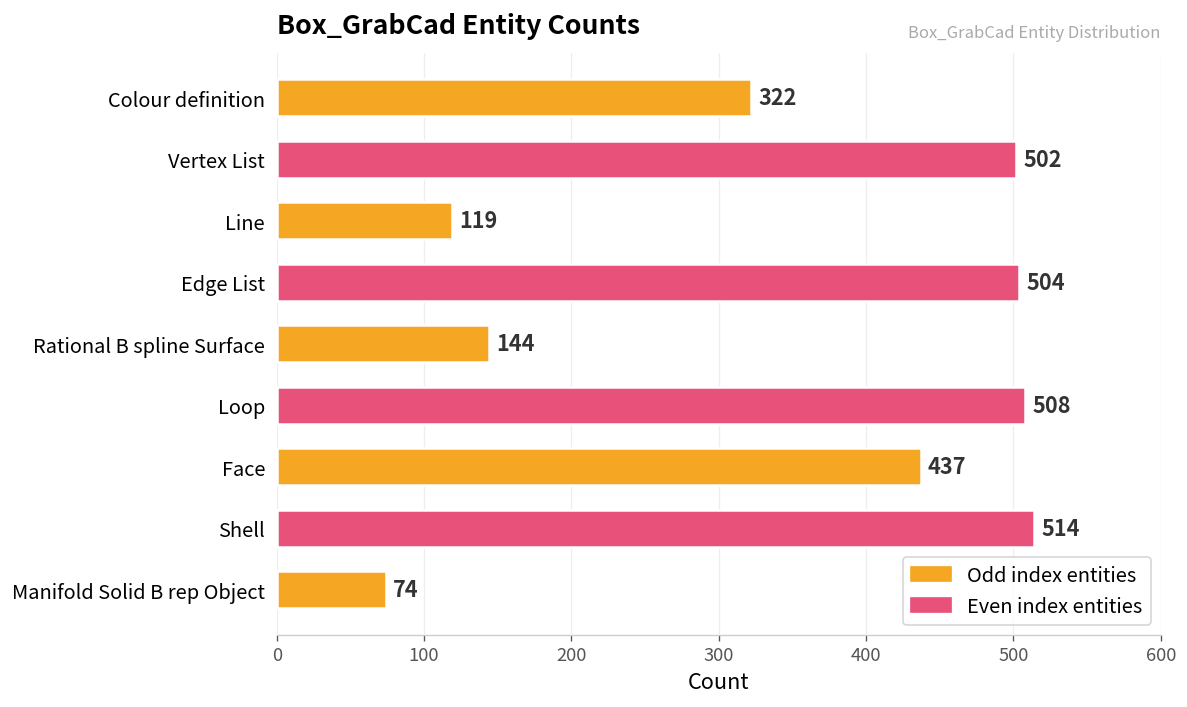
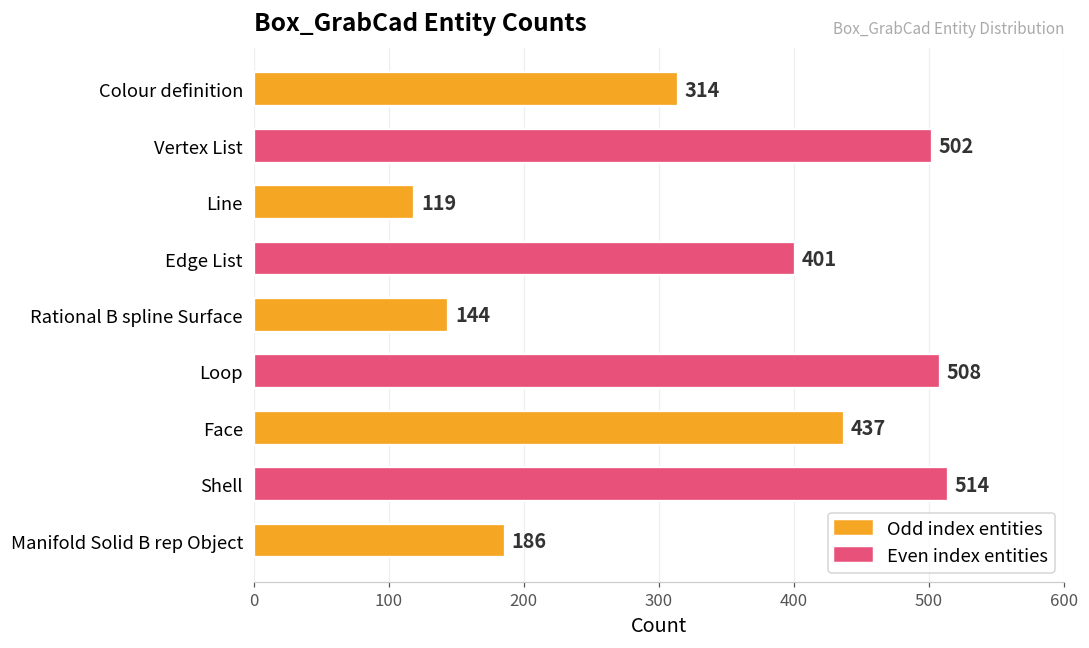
Colour definition: 322 -> 314
Edge List: 504 -> 401
Manifold Solid B rep Object: 74 -> 186
